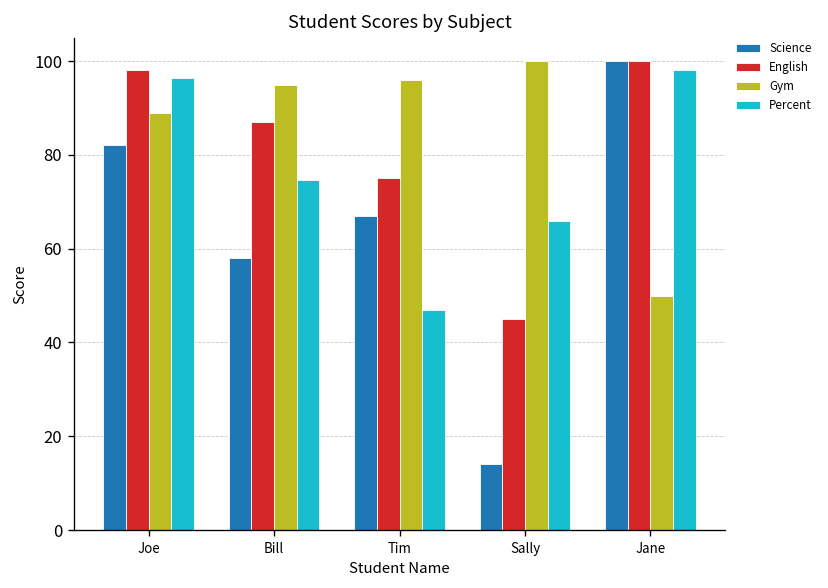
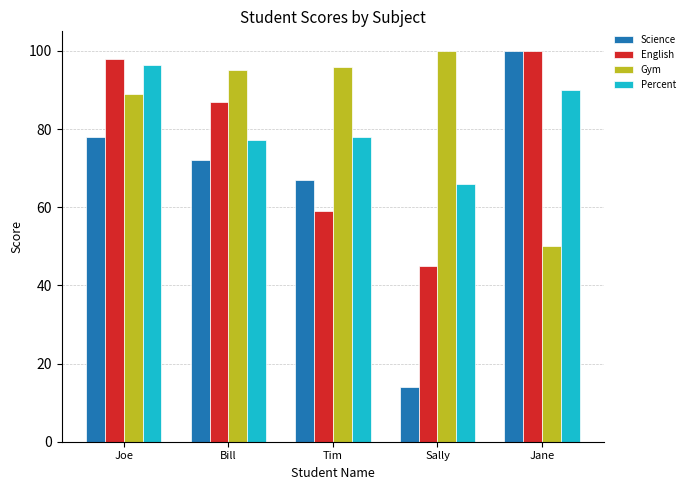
Science, Joe: 82 -> 78
Science, Bill: 58 -> 72
Percent, Bill: 75 -> 77
English, Tim: 75 -> 59
Percent, Tim: 47 -> 78
Percent, Jane: 98 -> 90
